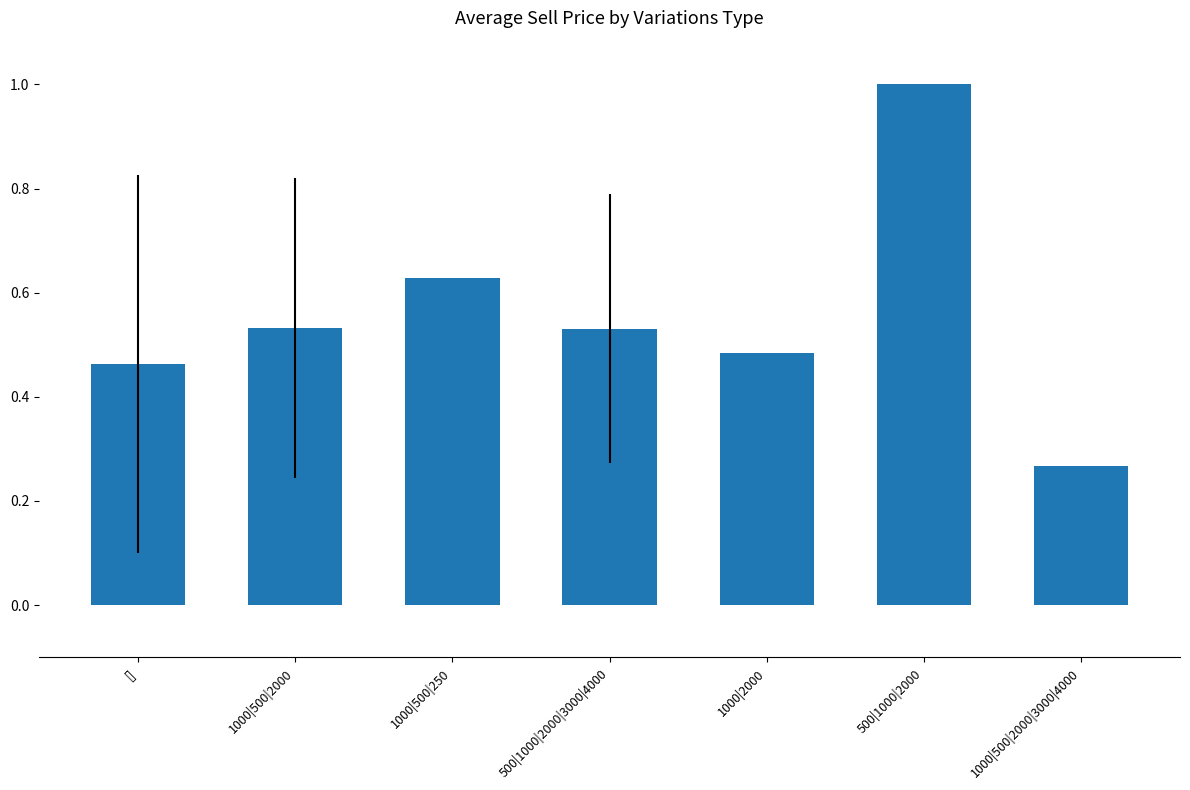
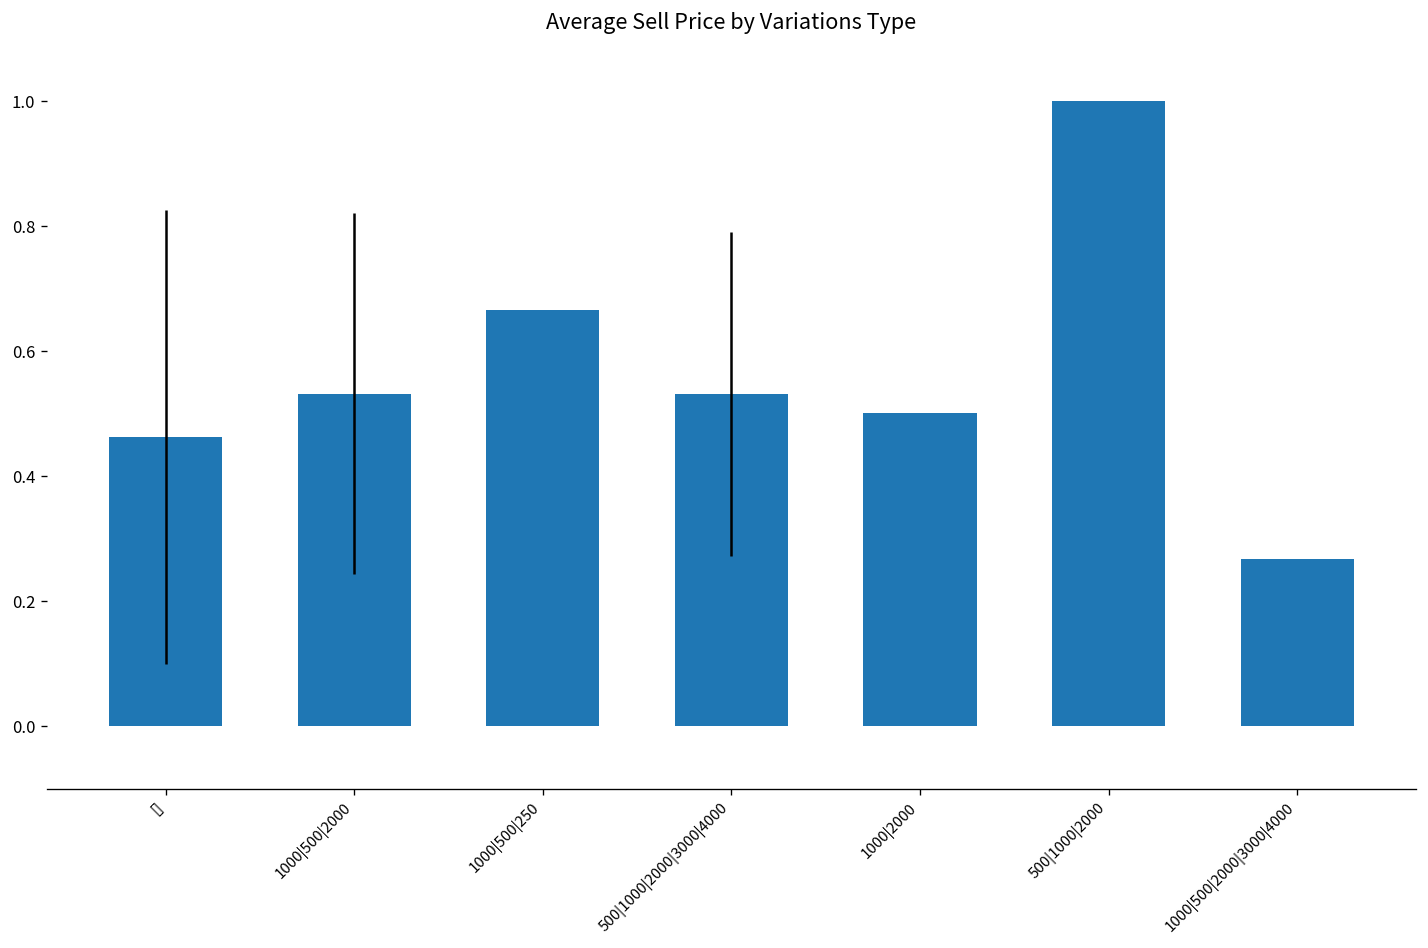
1000|500|250: 0.63 -> 0.67
1000|2000: 0.48 -> 0.50
